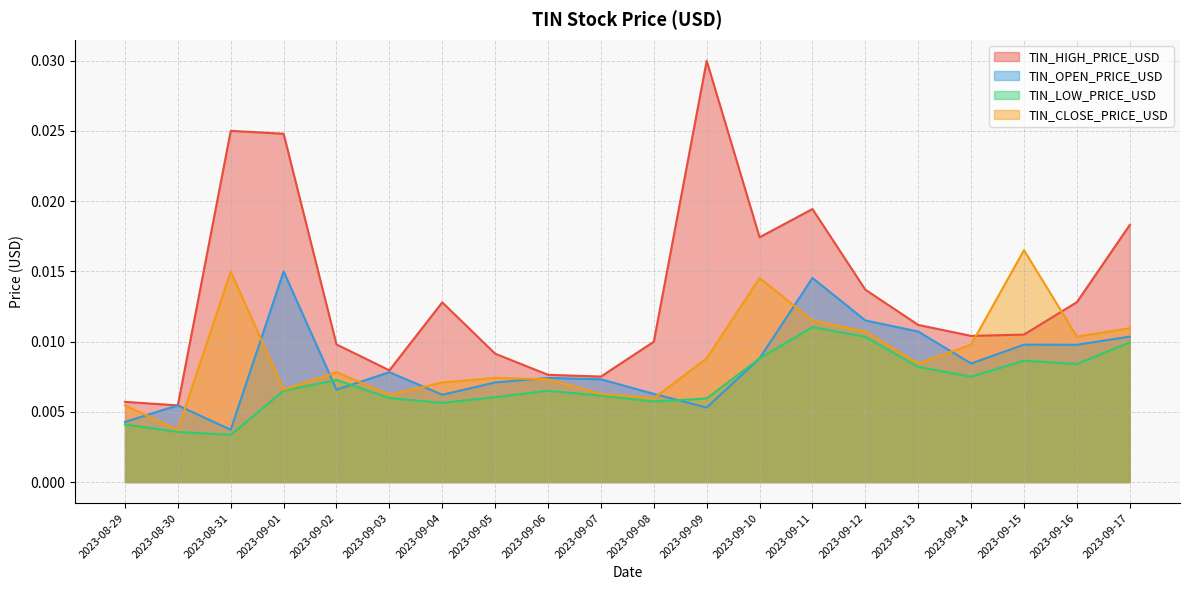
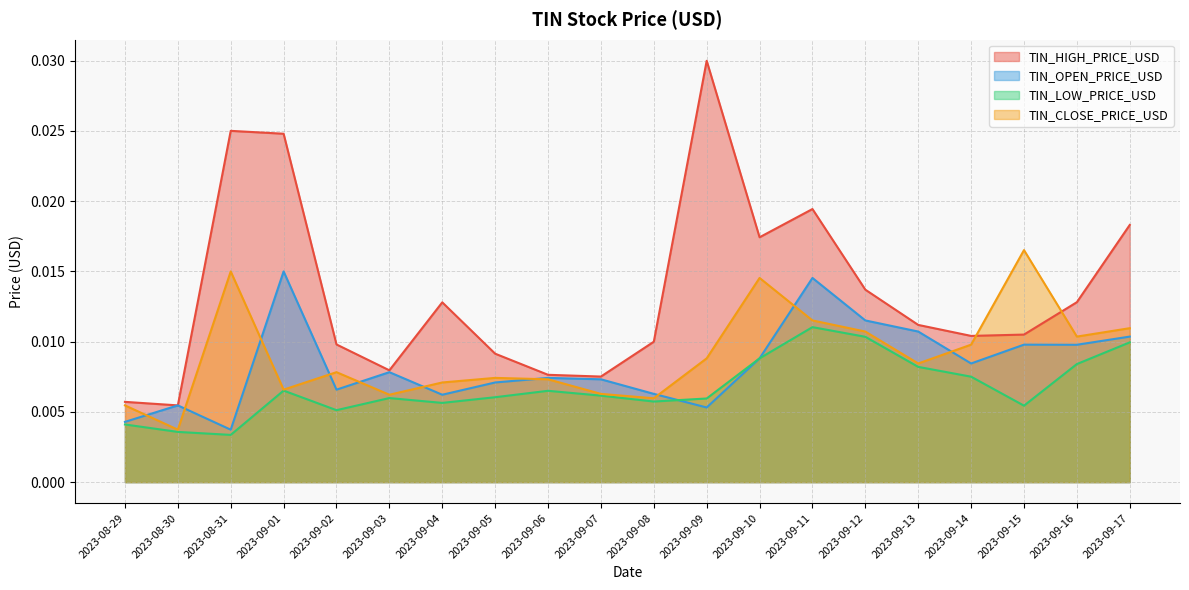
TIN_LOW_PRICE_USD, 2023-09-02: 0.0073 -> 0.0051
TIN_LOW_PRICE_USD, 2023-09-15: 0.0086 -> 0.0054
